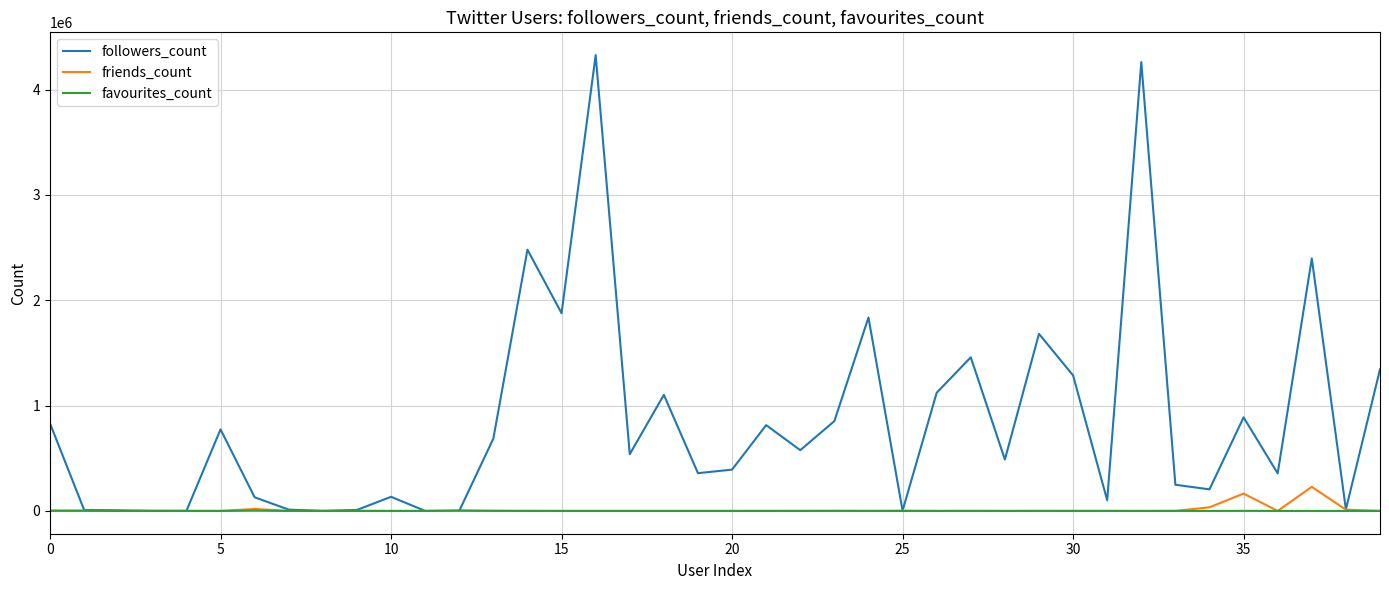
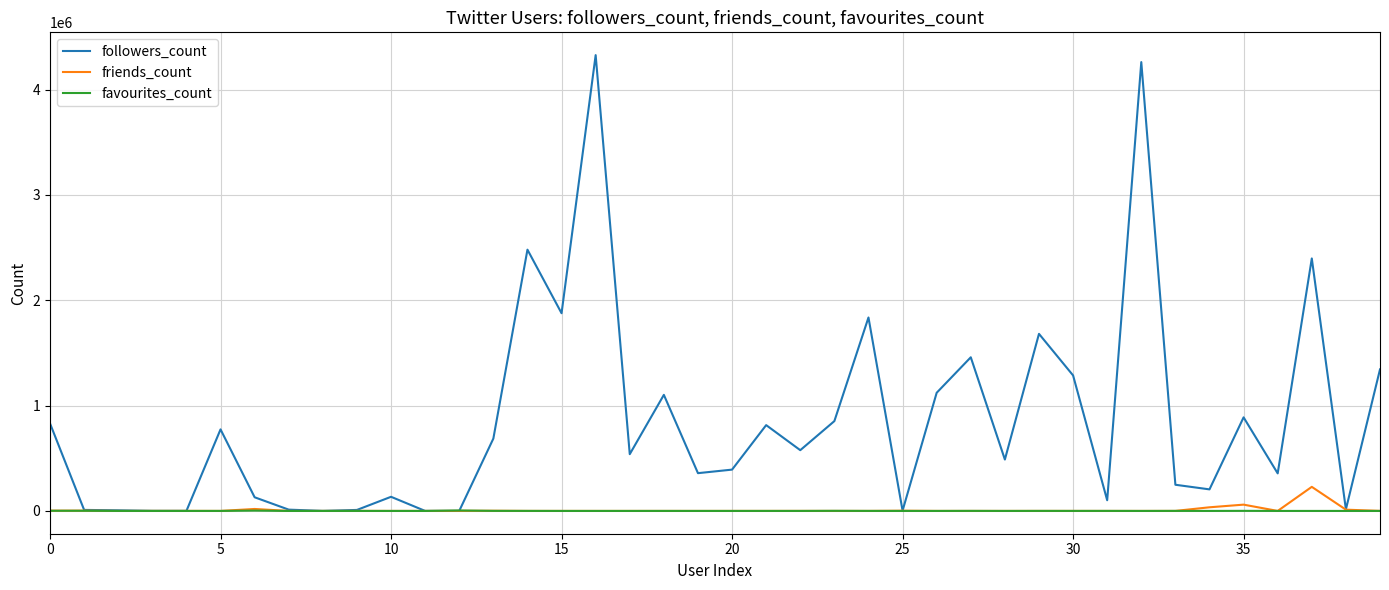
friends_count, 35: 160000 -> 60000
